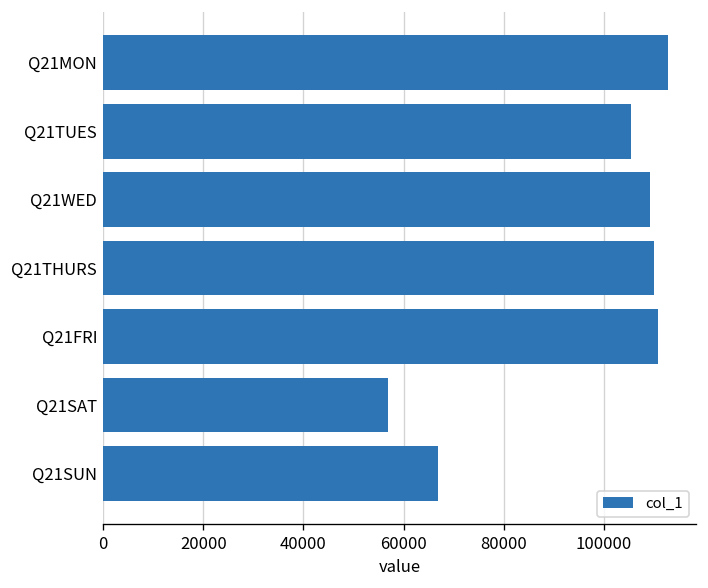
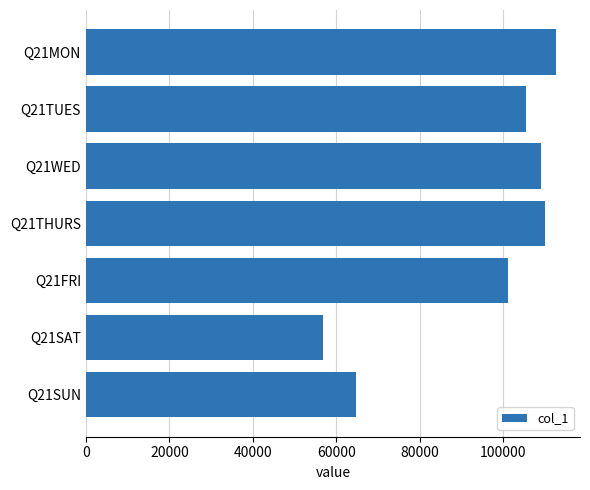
Q21FRI: 111000 -> 101000
Q21SUN: 67000 -> 65000
